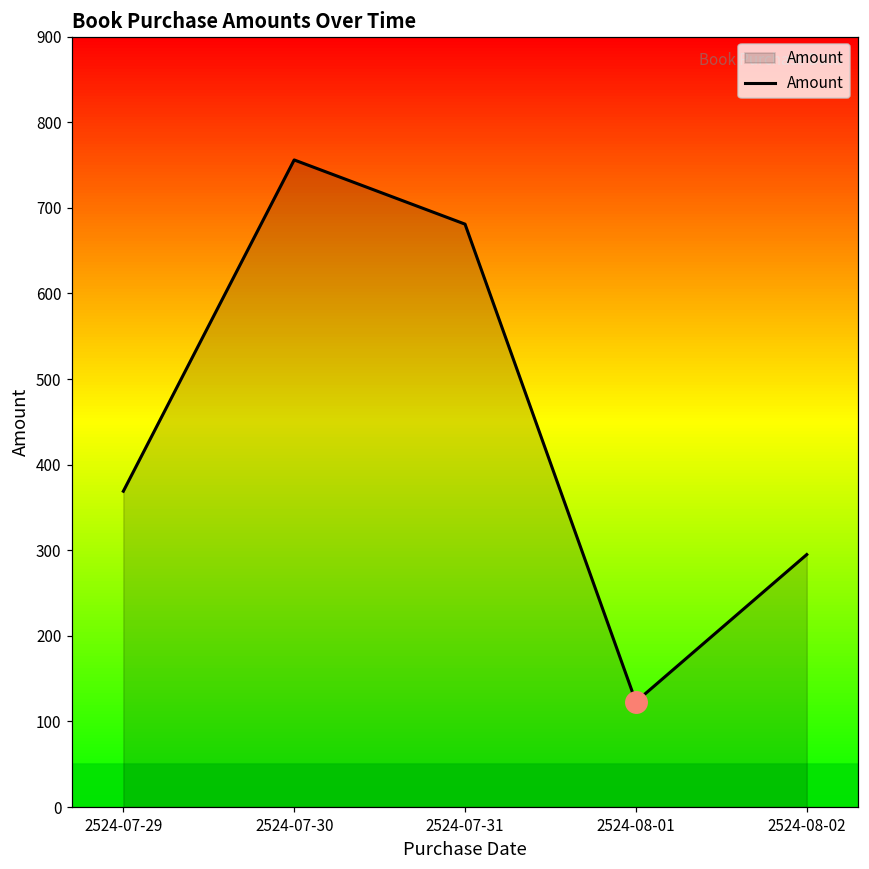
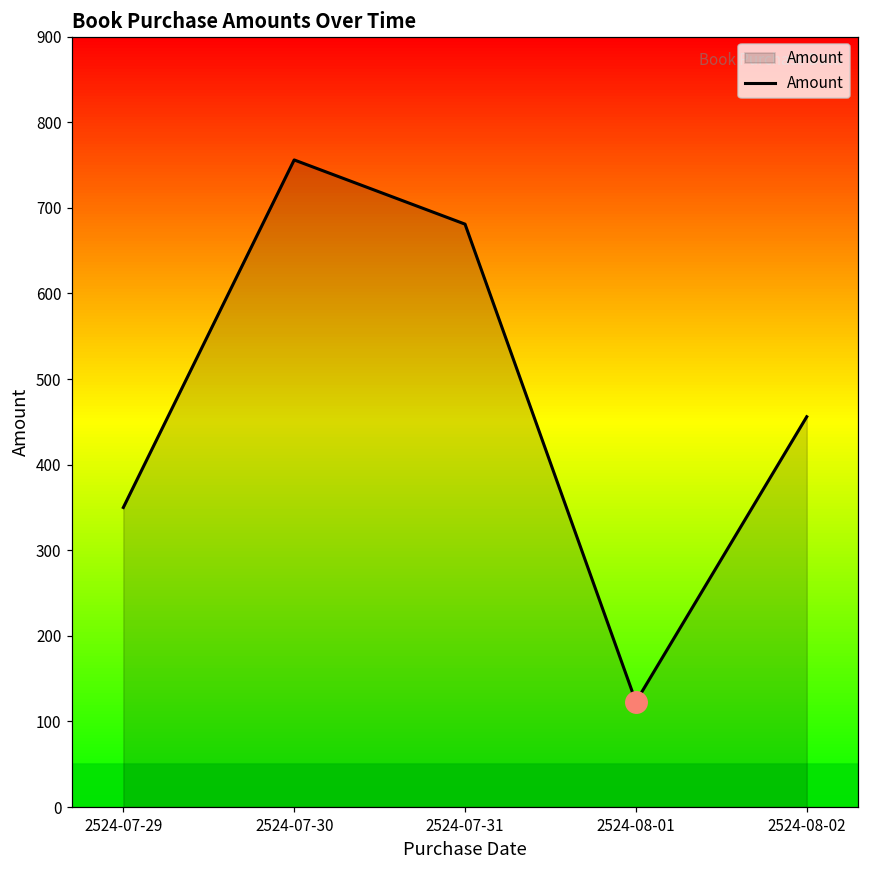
Amount, 2524-07-29: 370 -> 350
Amount, 2524-08-02: 300 -> 460
